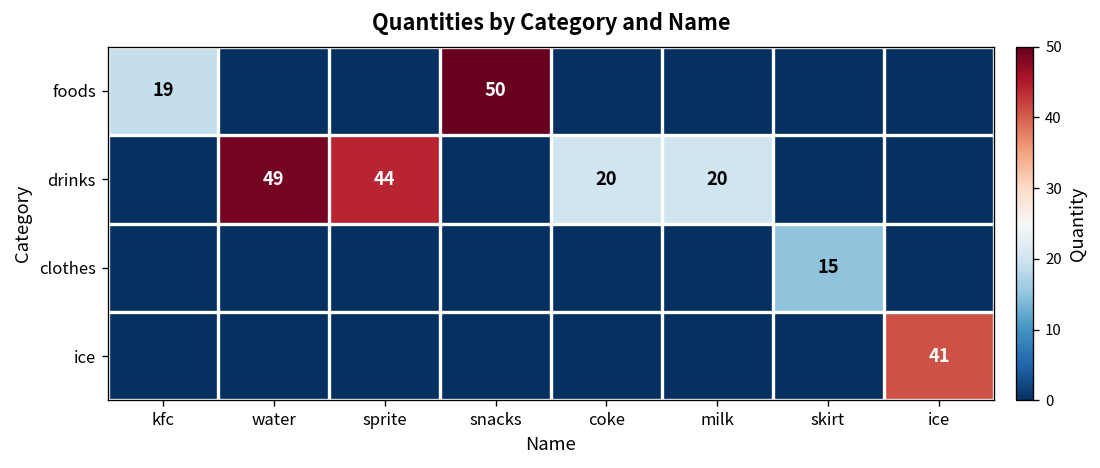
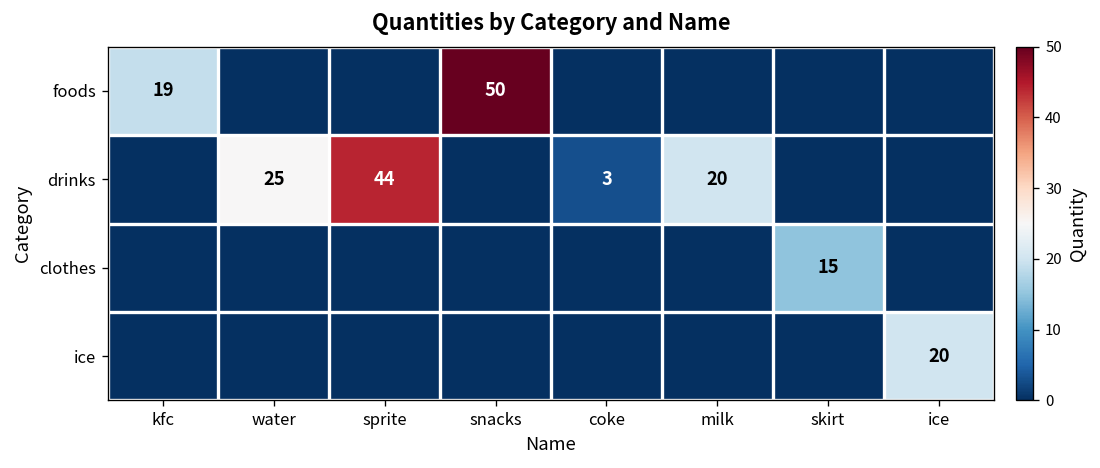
drinks, water: 49 -> 25
drinks, coke: 20 -> 3
ice, ice: 41 -> 20
